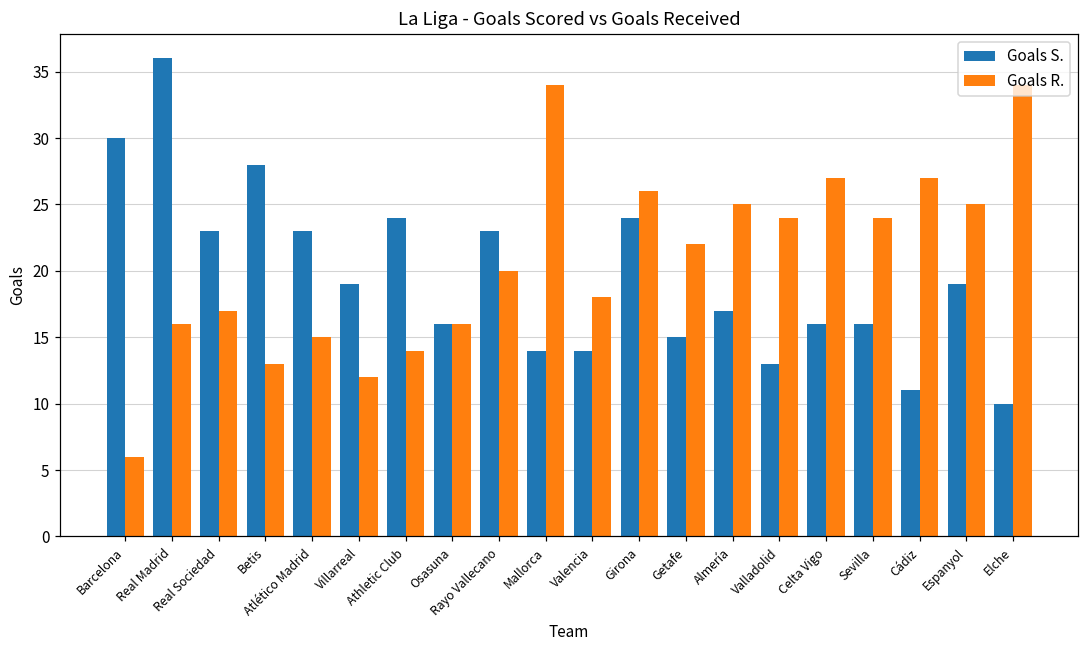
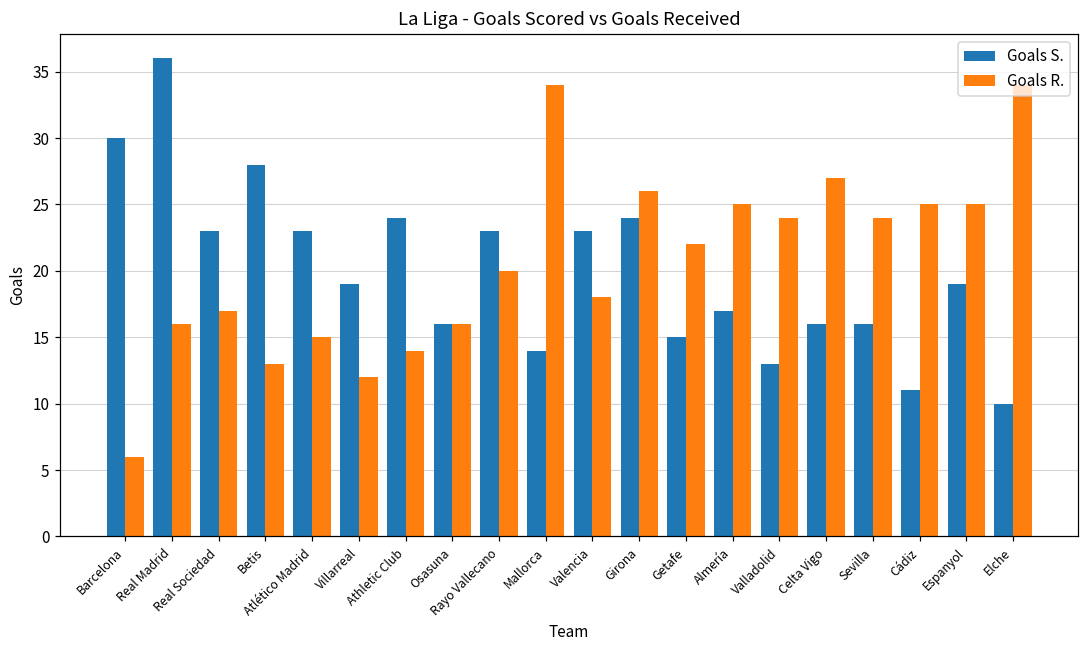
Goals S., Valencia: 14 -> 23
Goals R., Cádiz: 27 -> 25
